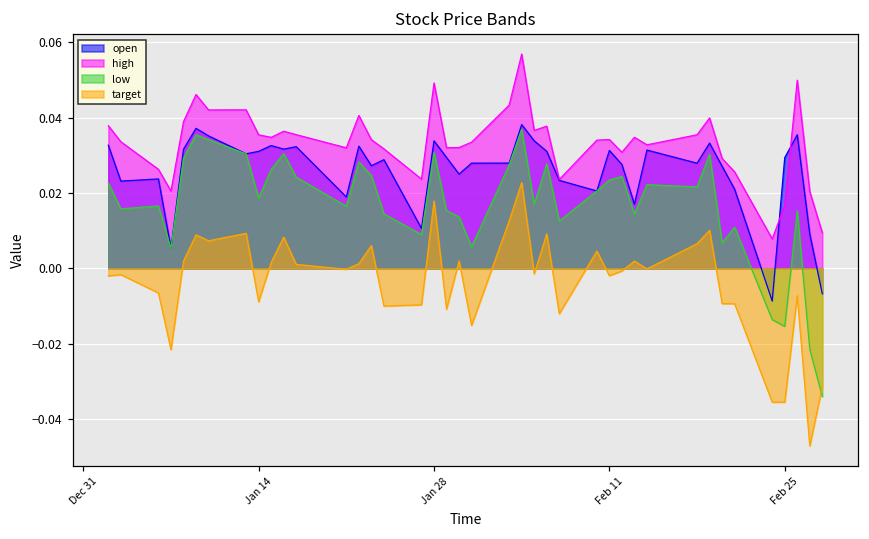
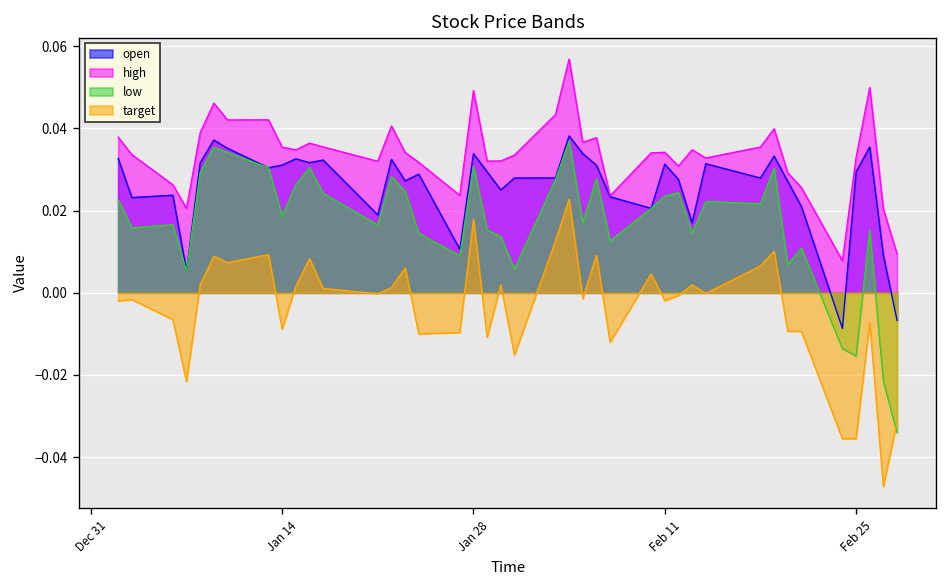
high, Feb 25: 0.017 -> 0.033
